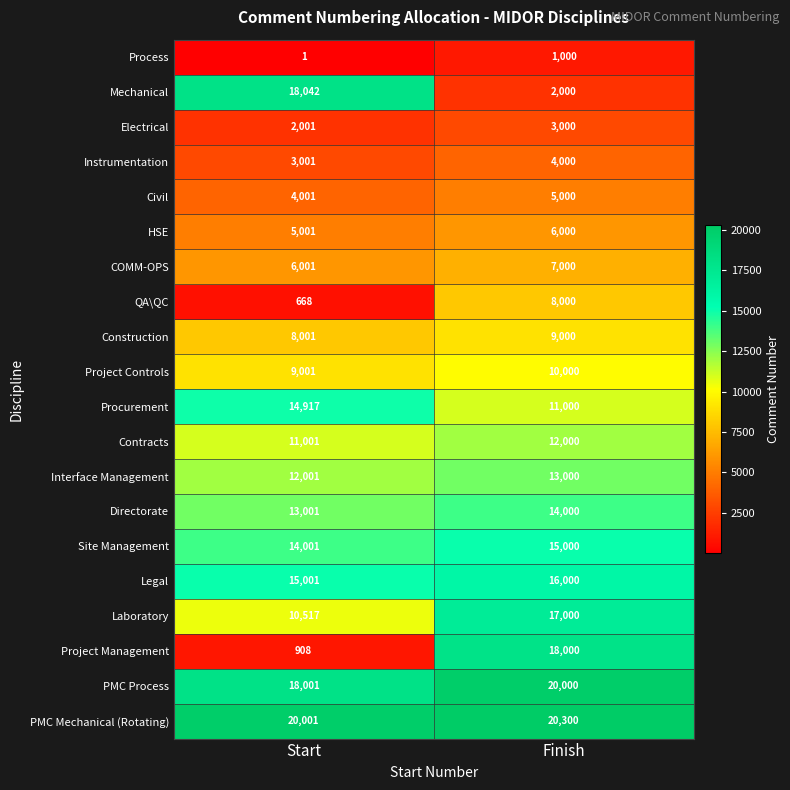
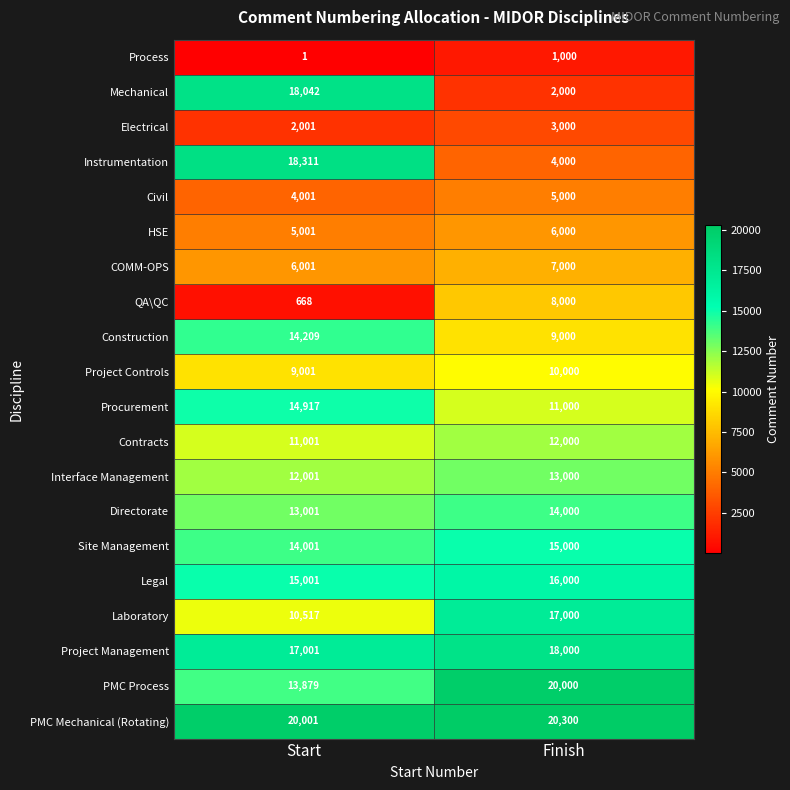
Instrumentation, Start: 3,001 -> 18,311
Construction, Start: 8,001 -> 14,209
Project Management, Start: 908 -> 17,001
PMC Process, Start: 18,001 -> 13,879
